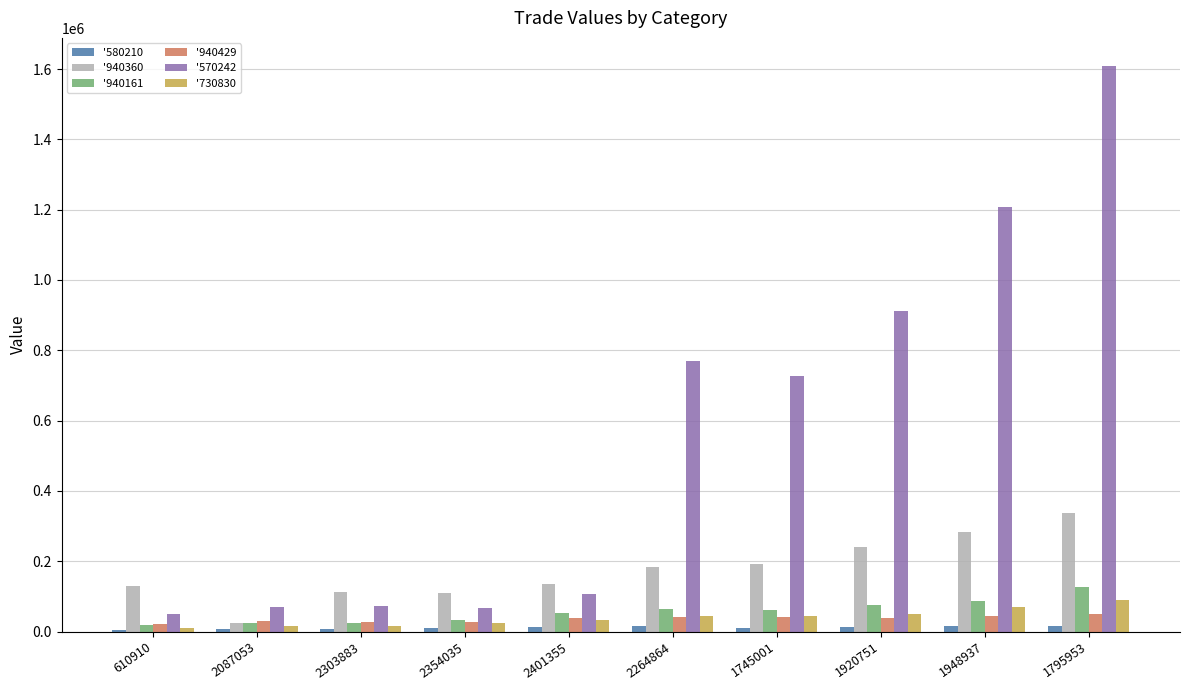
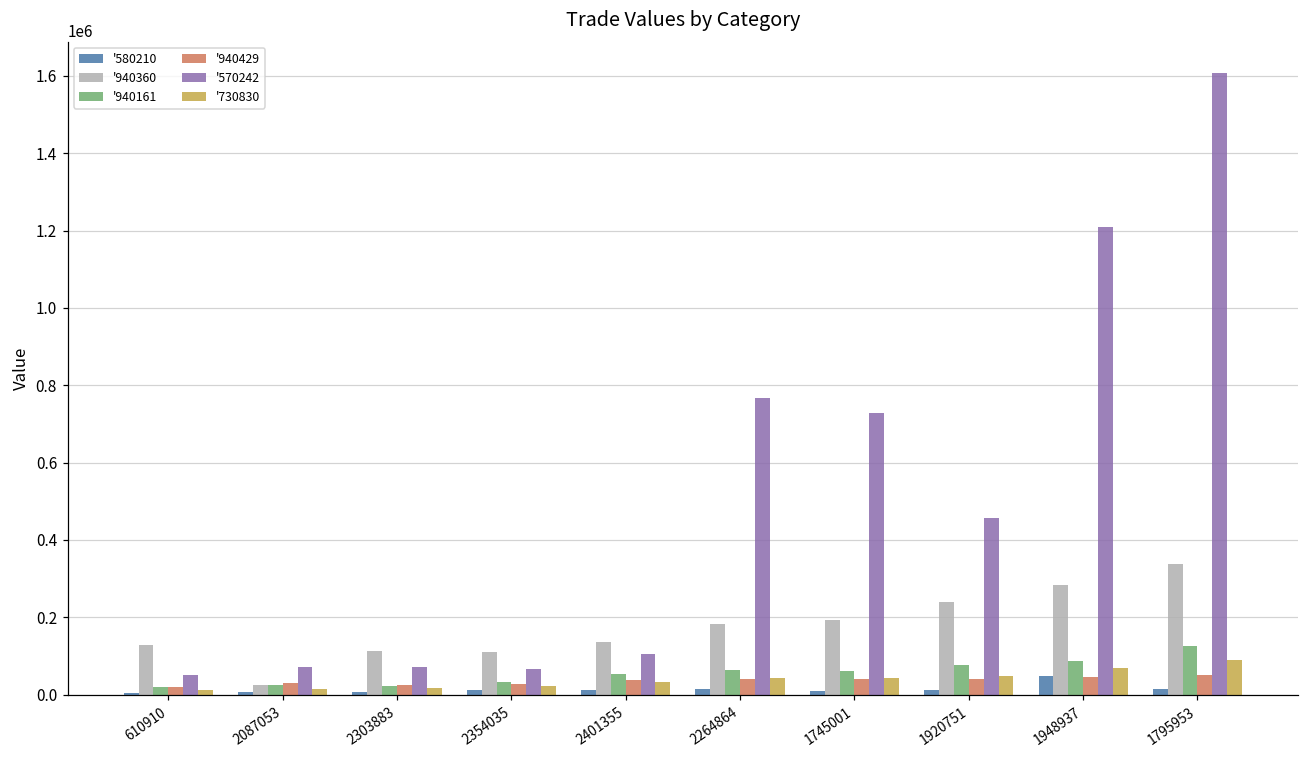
'570242, 1920751: 910000 -> 460000
'580210, 1948937: 20000 -> 50000
